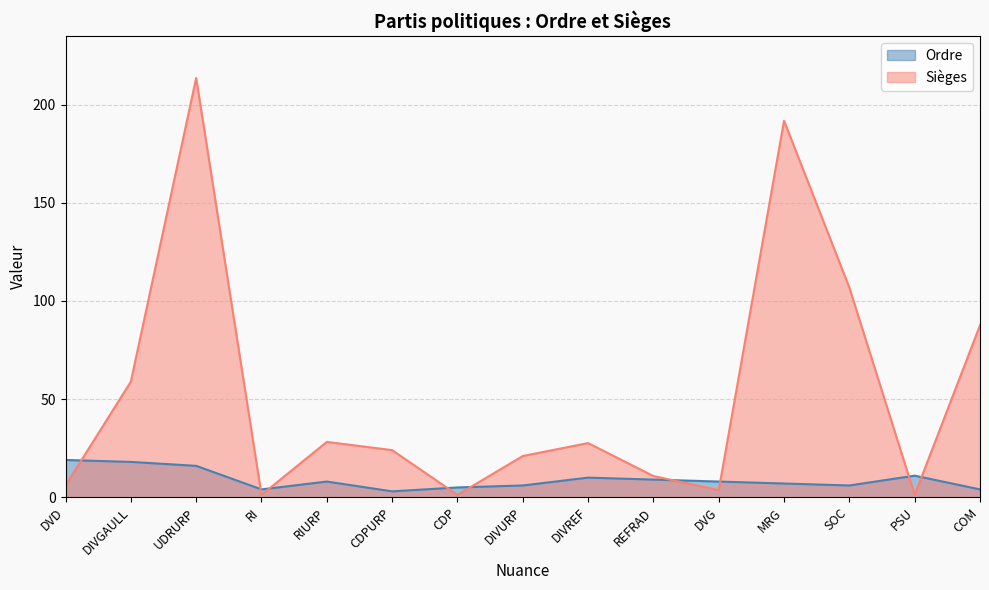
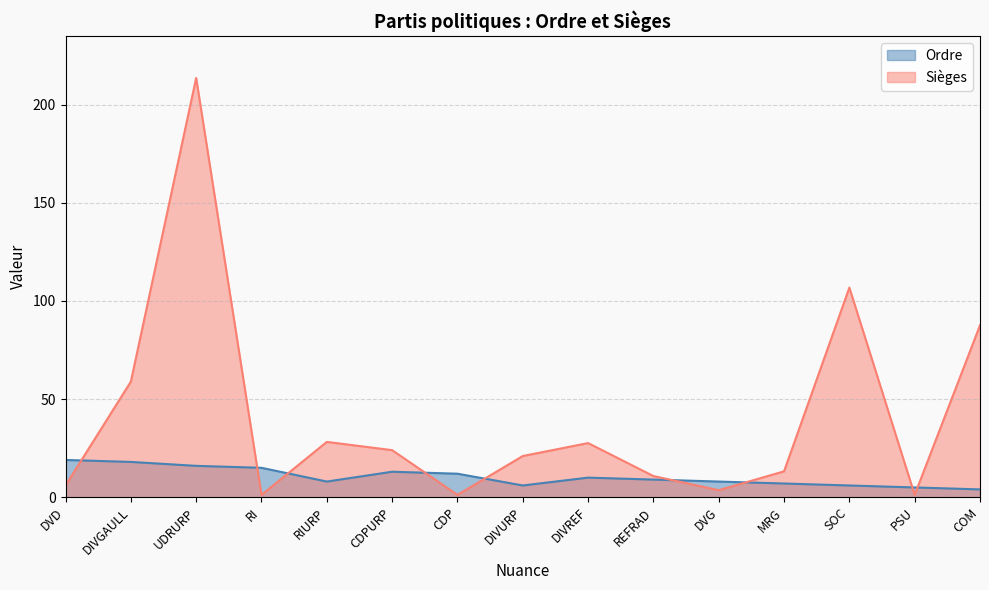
Ordre, RI: 4 -> 15
Ordre, CDPURP: 3 -> 13
Ordre, CDP: 5 -> 12
Sièges, MRG: 192 -> 13
Ordre, PSU: 11 -> 5
